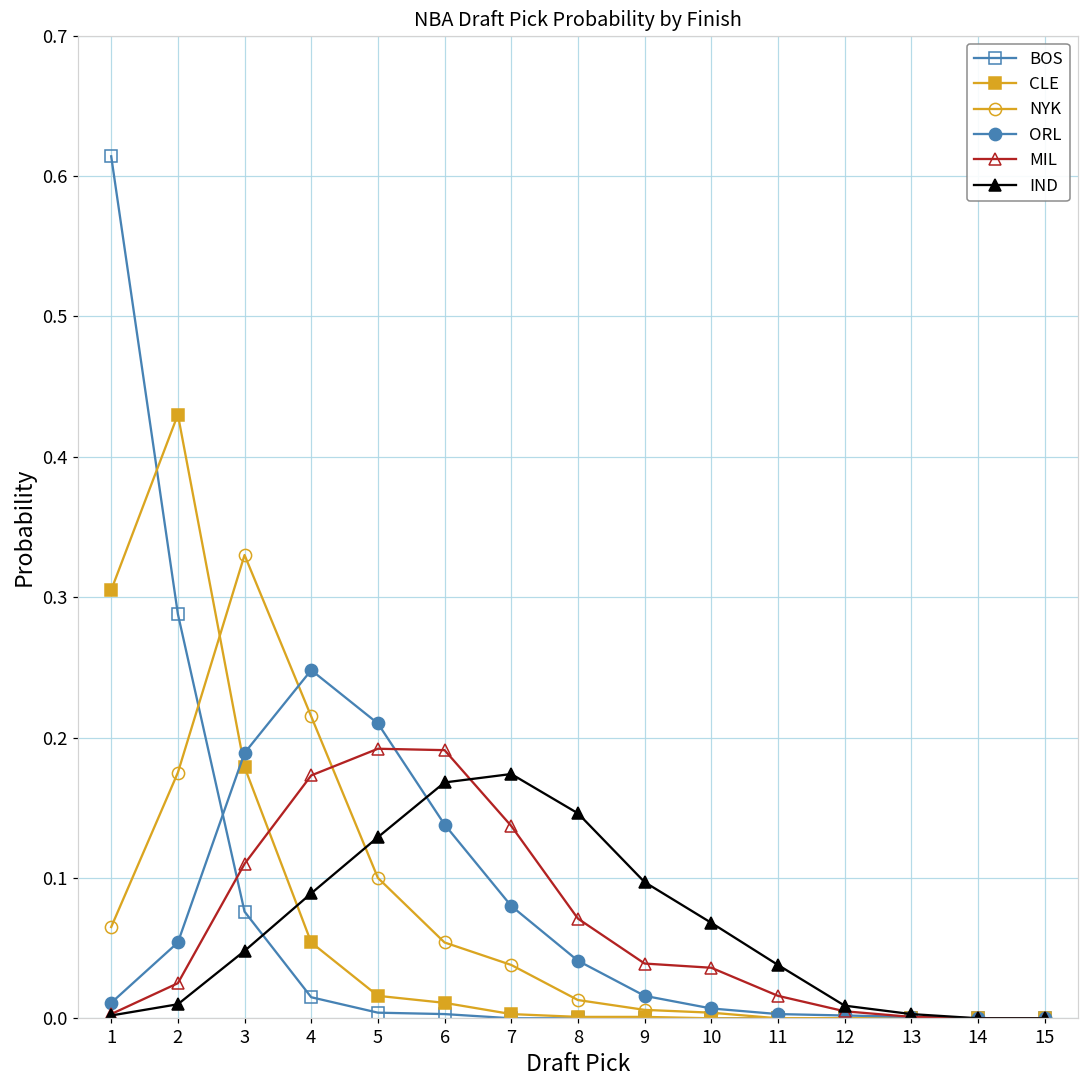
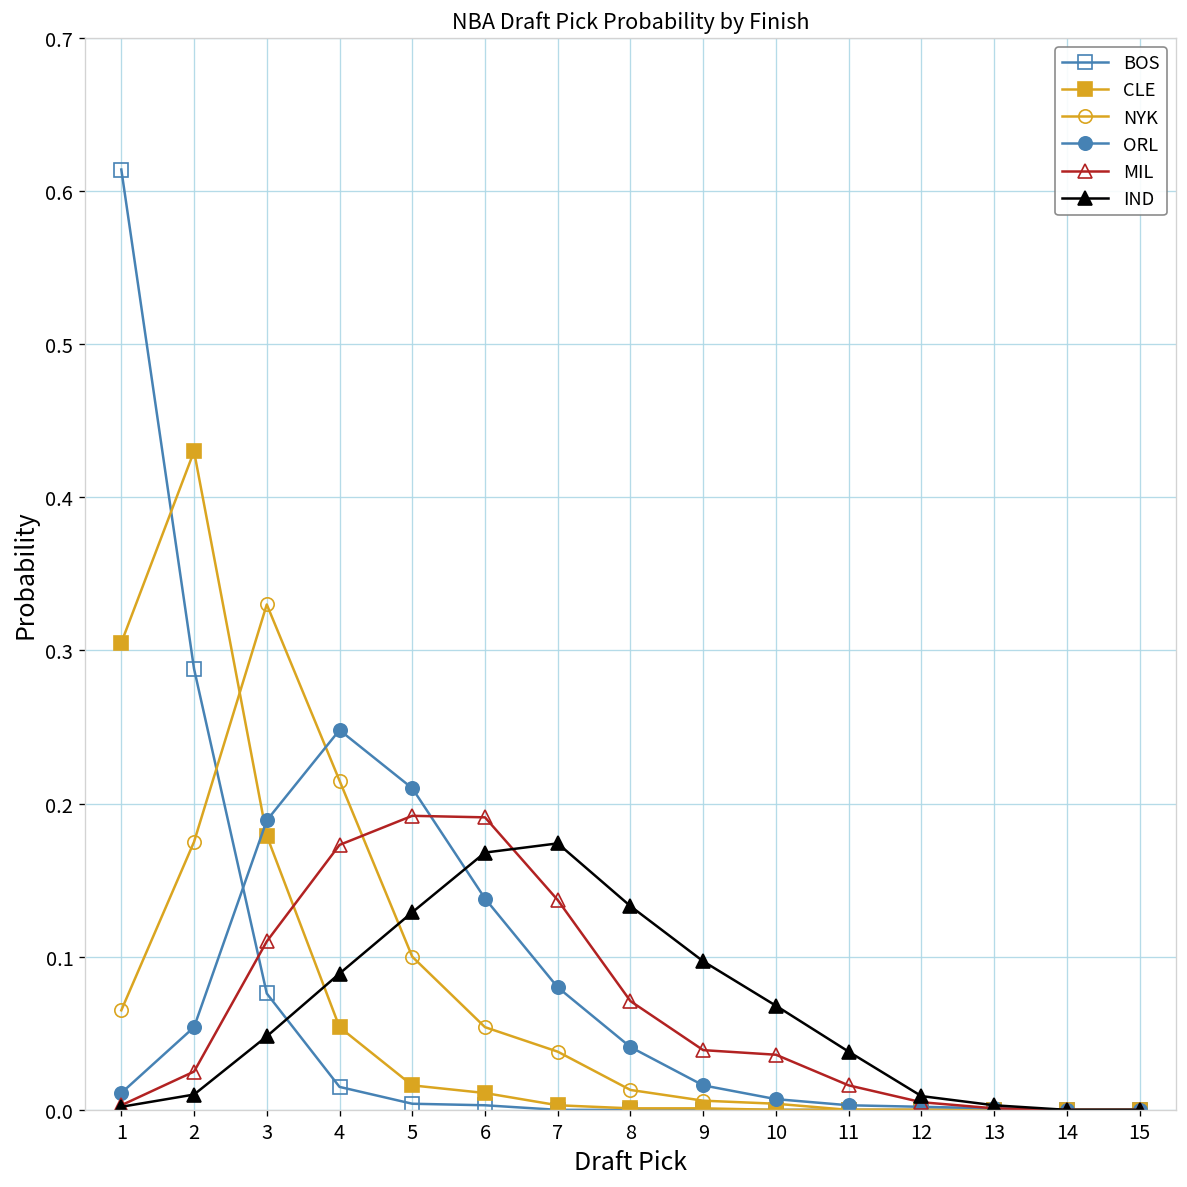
IND, 8: 0.146 -> 0.133
